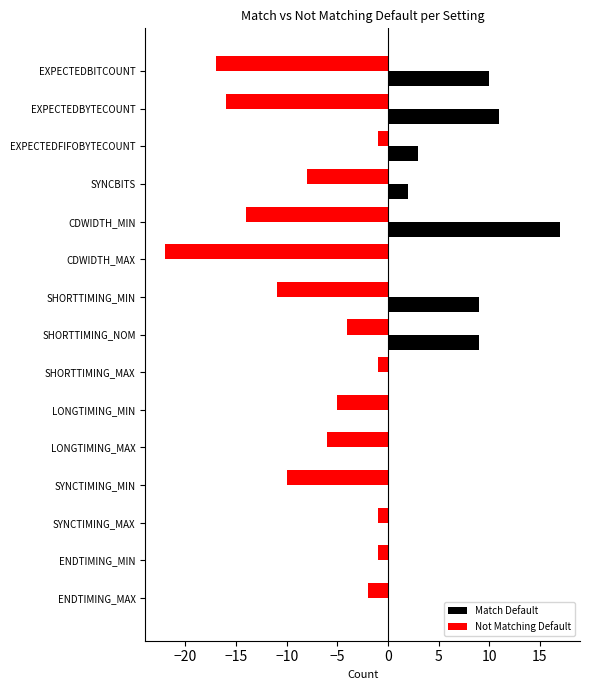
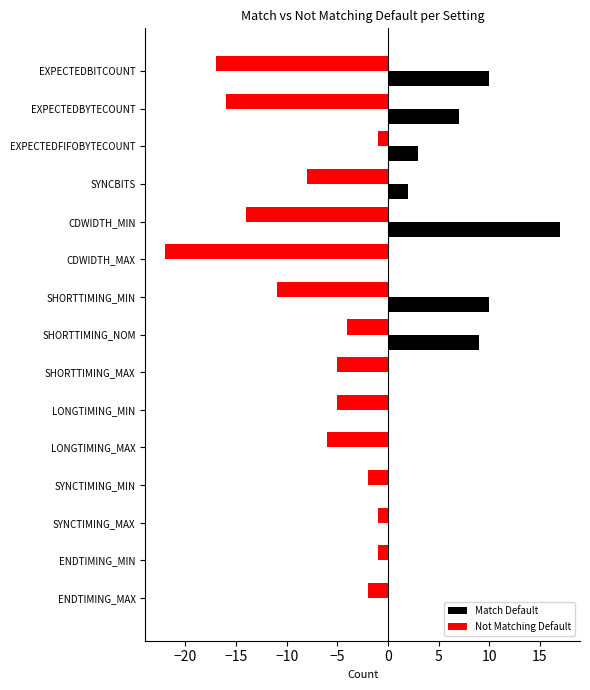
Match Default, EXPECTEDBYTECOUNT: 11 -> 7
Match Default, SHORTTIMING_MIN: 9 -> 10
Not Matching Default, SHORTTIMING_MAX: -1.0 -> -5.0
Not Matching Default, SYNCTIMING_MIN: -10.0 -> -2.0
